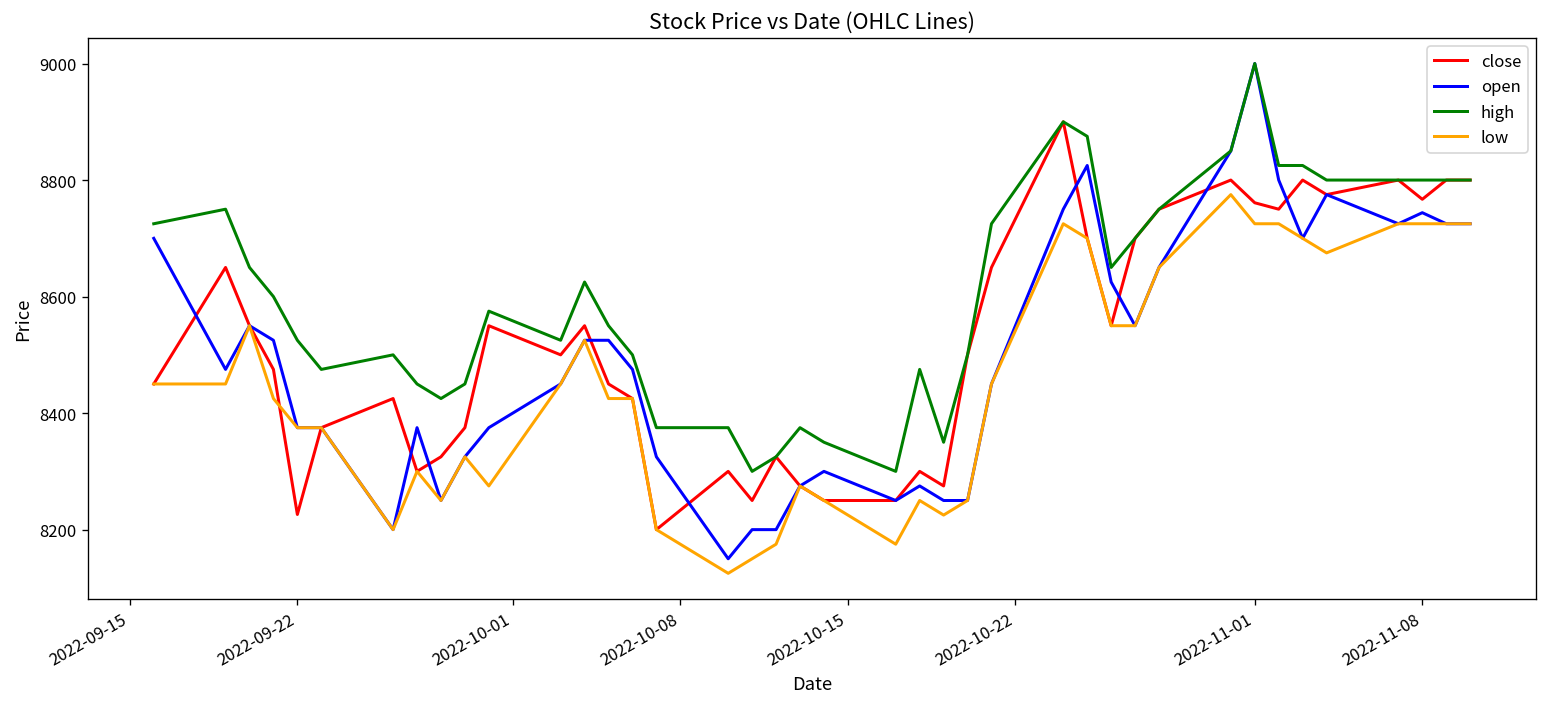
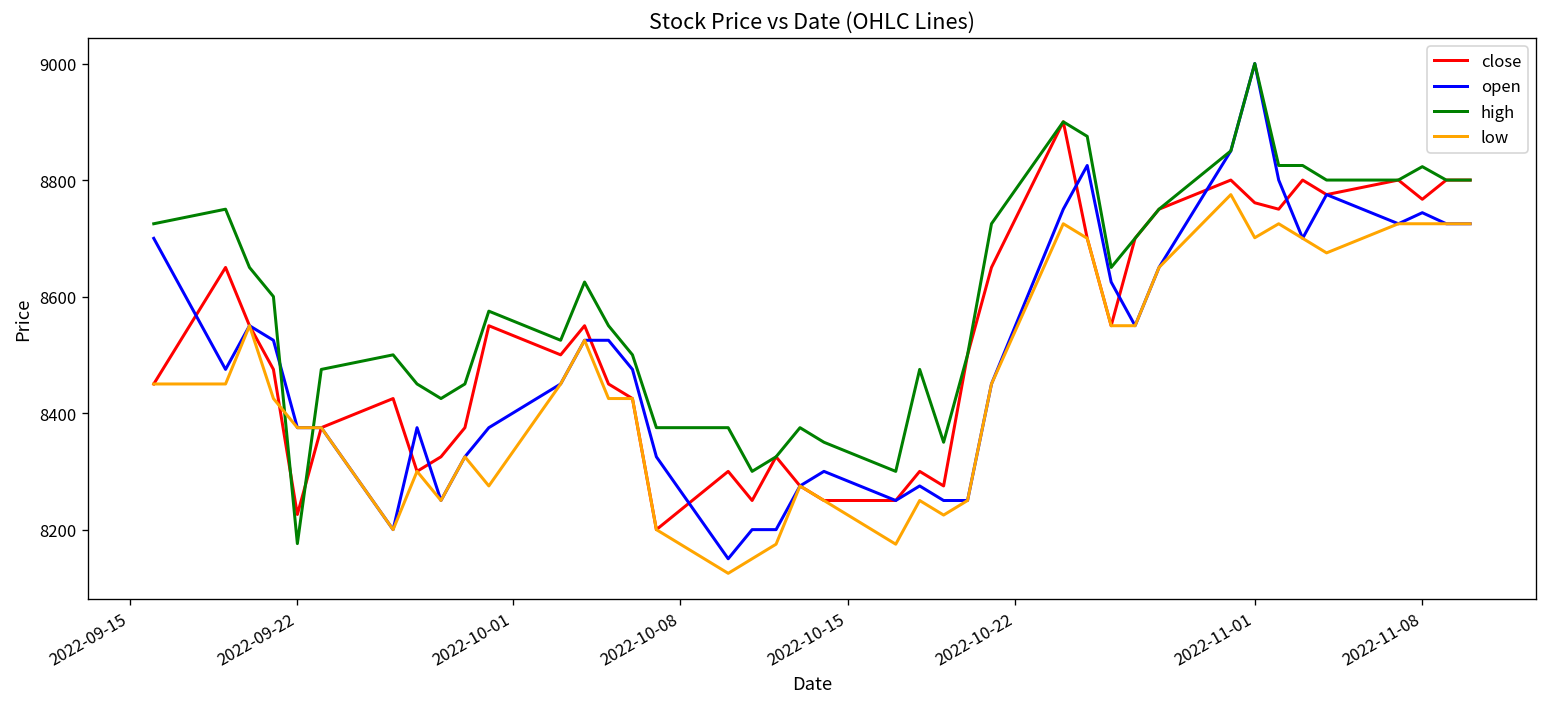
high, 2022-09-22: 8530 -> 8180
low, 2022-11-01: 8730 -> 8700
high, 2022-11-08: 8800 -> 8820
